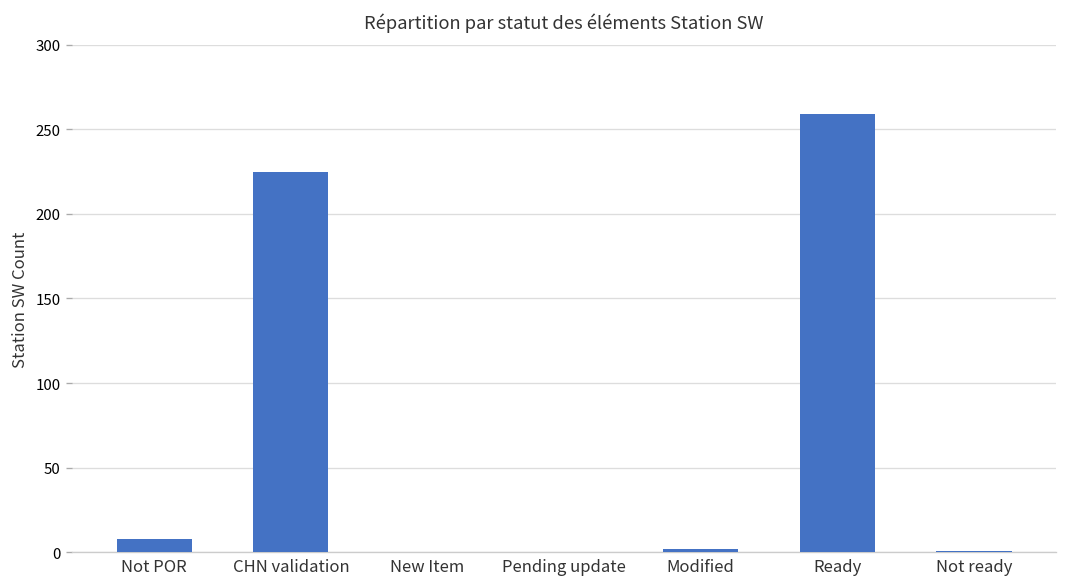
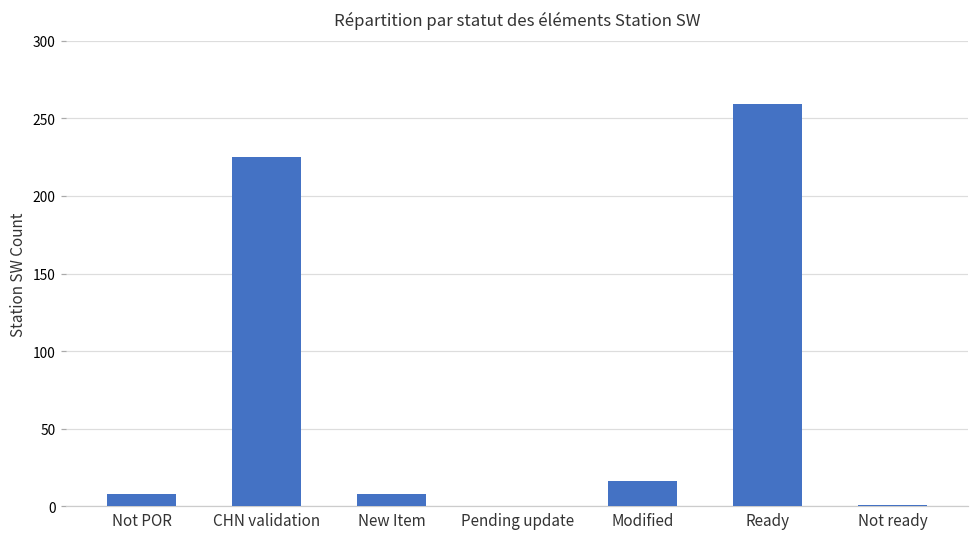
New Item: 0 -> 8
Modified: 2 -> 16
